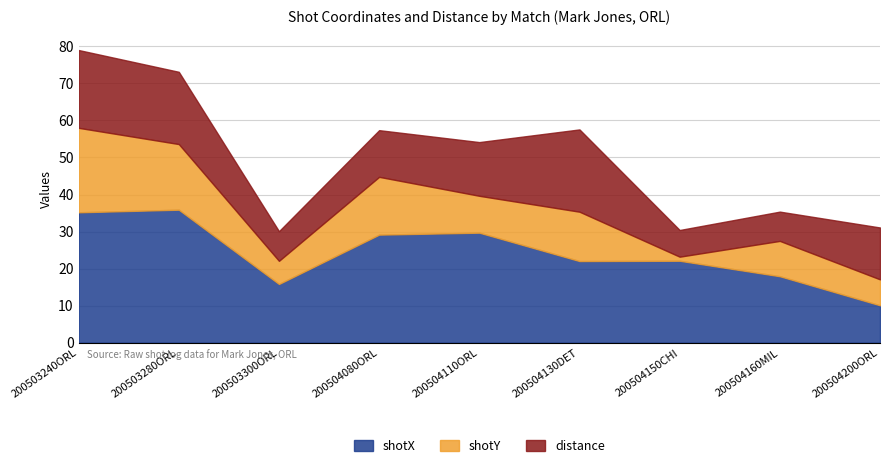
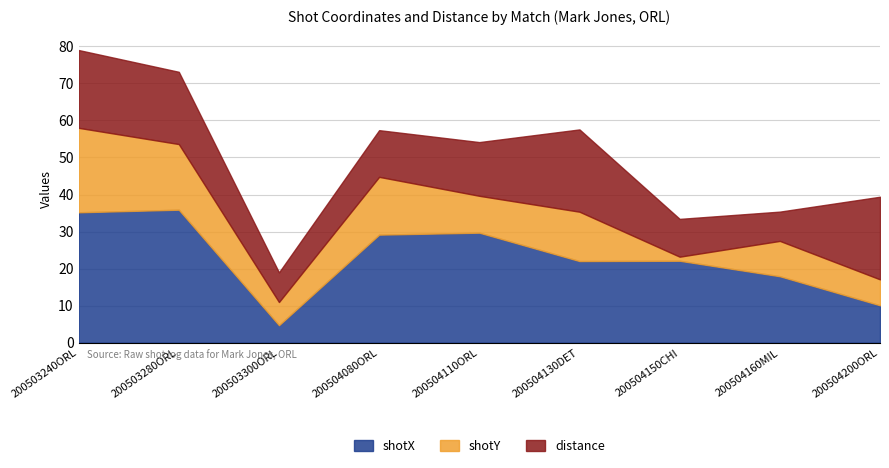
shotX, 200503300ORL: 16 -> 5
distance, 200504150CHI: 7 -> 10
distance, 200504200ORL: 14 -> 22
